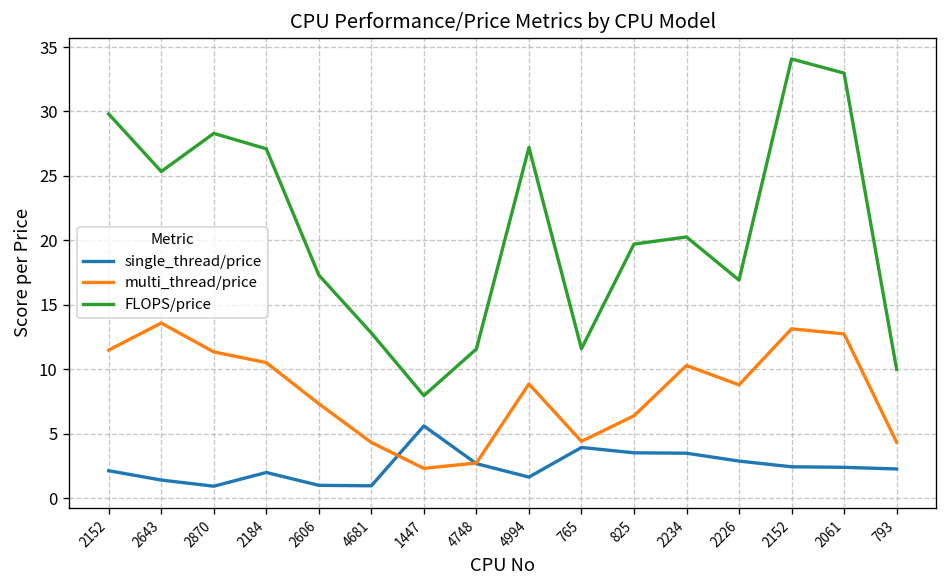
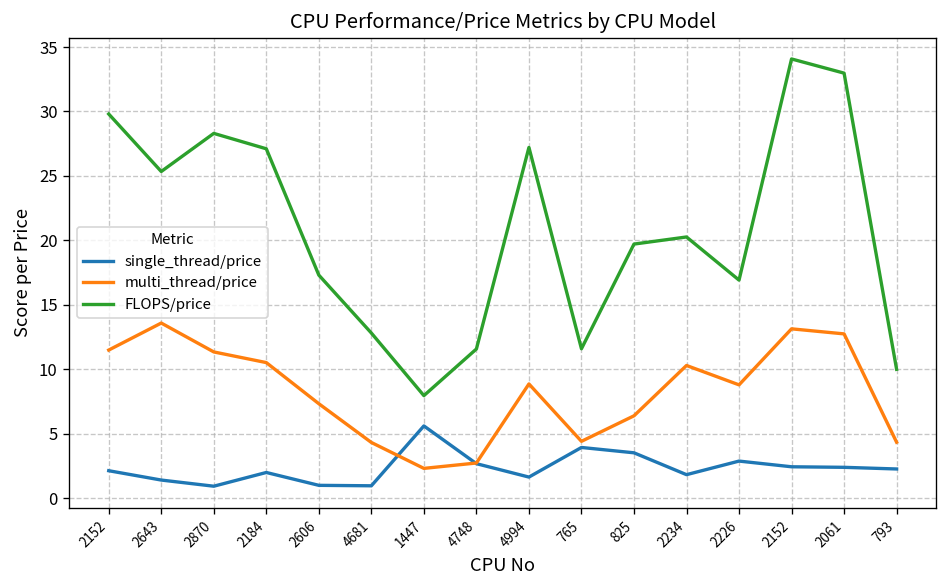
single_thread/price, 2234: 3.5 -> 1.8
